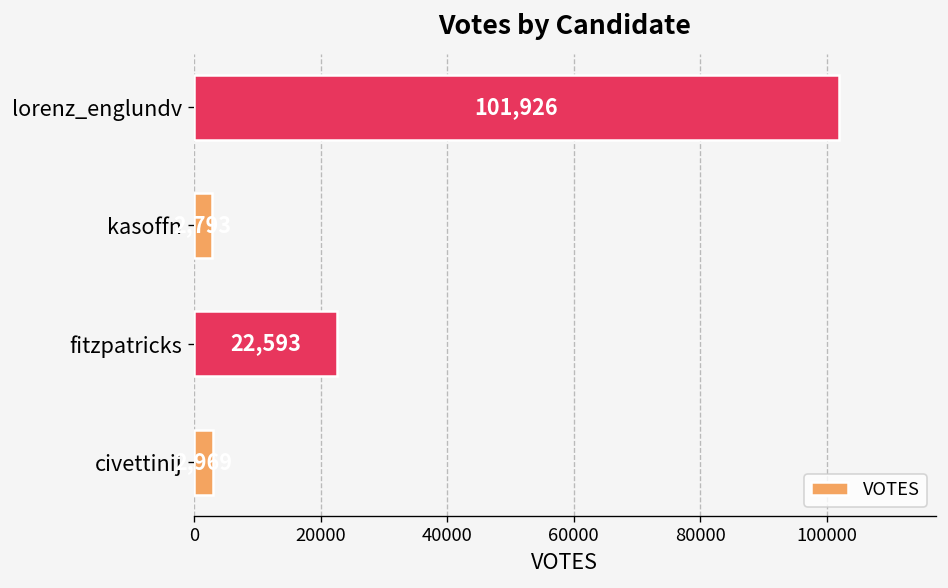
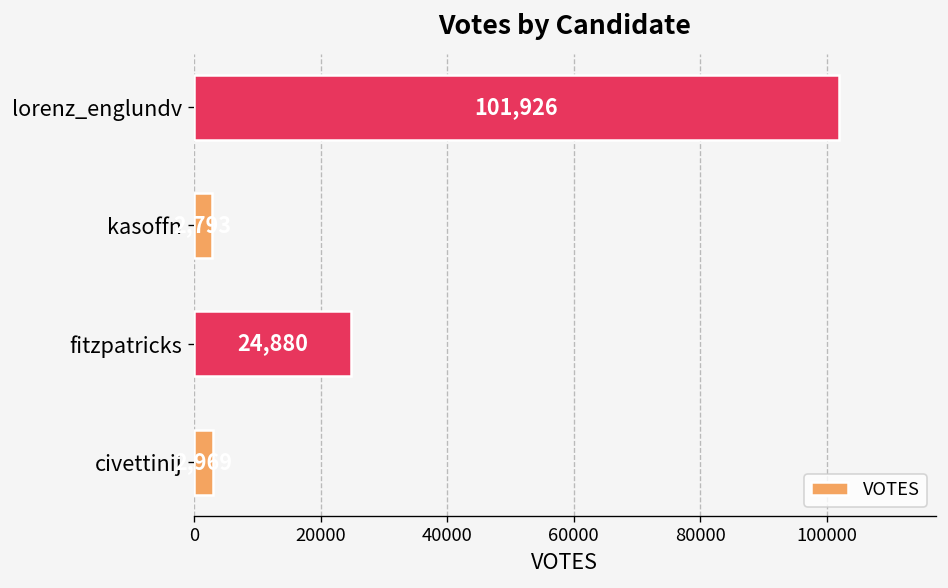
fitzpatricks: 22,593 -> 24,880
